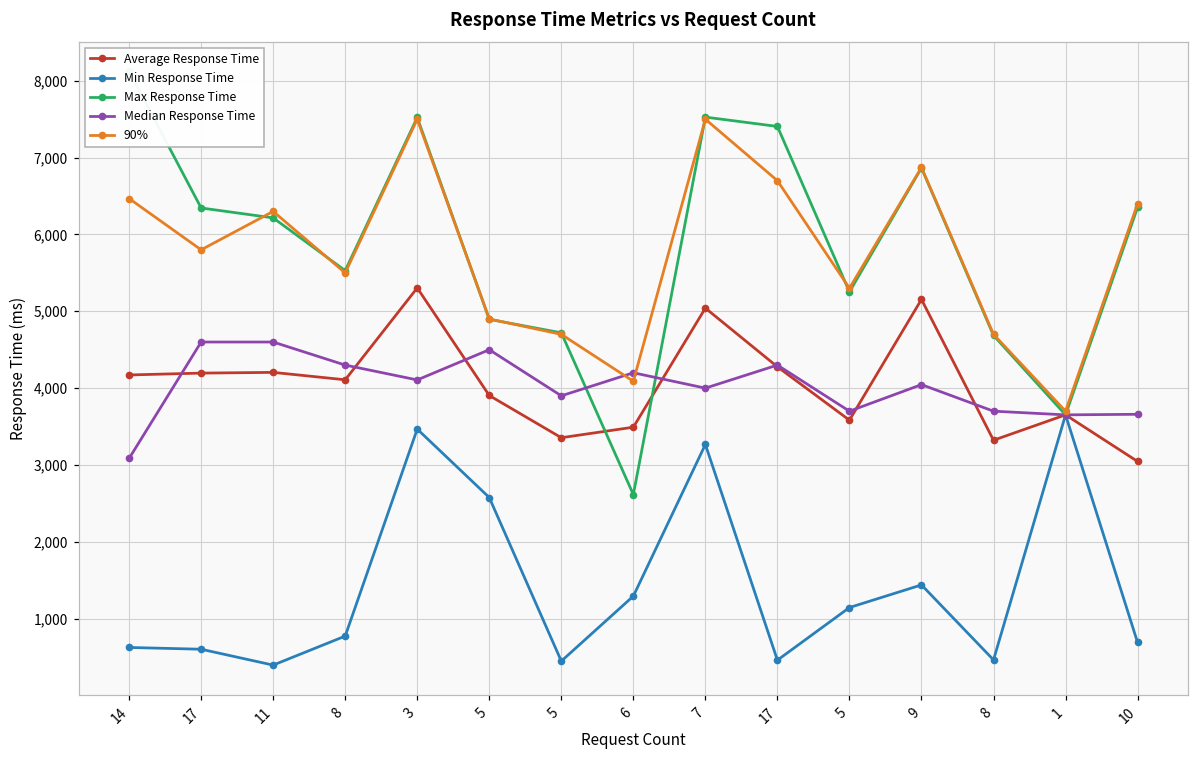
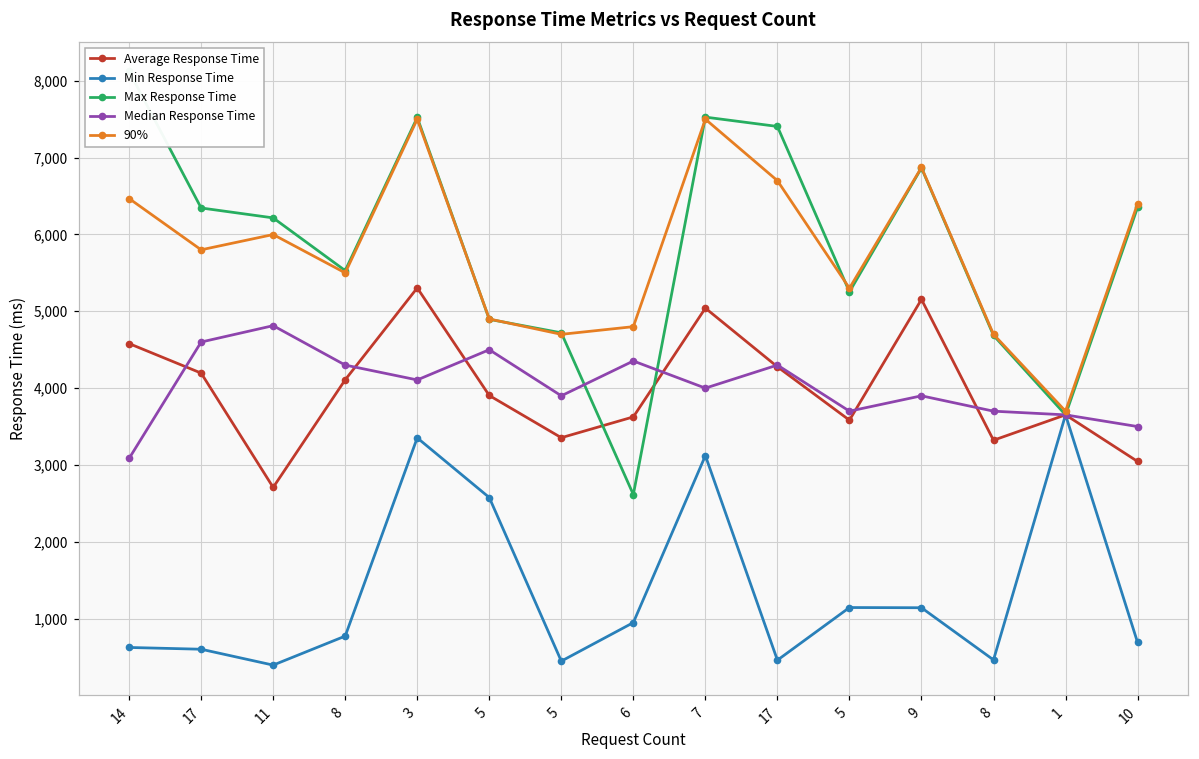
Average Response Time, 14: 4,200 -> 4,600
Average Response Time, 11: 4,200 -> 2,700
Median Response Time, 11: 4,600 -> 4,800
90%, 11: 6,300 -> 6,000
Min Response Time, 3: 3,500 -> 3,400
Average Response Time, 6: 3,500 -> 3,600
Min Response Time, 6: 1,300 -> 900
Median Response Time, 6: 4,200 -> 4,400
90%, 6: 4,100 -> 4,800
Min Response Time, 7: 3,300 -> 3,100
Min Response Time, 9: 1,400 -> 1,100
Median Response Time, 9: 4,000 -> 3,900
Median Response Time, 10: 3,700 -> 3,500
